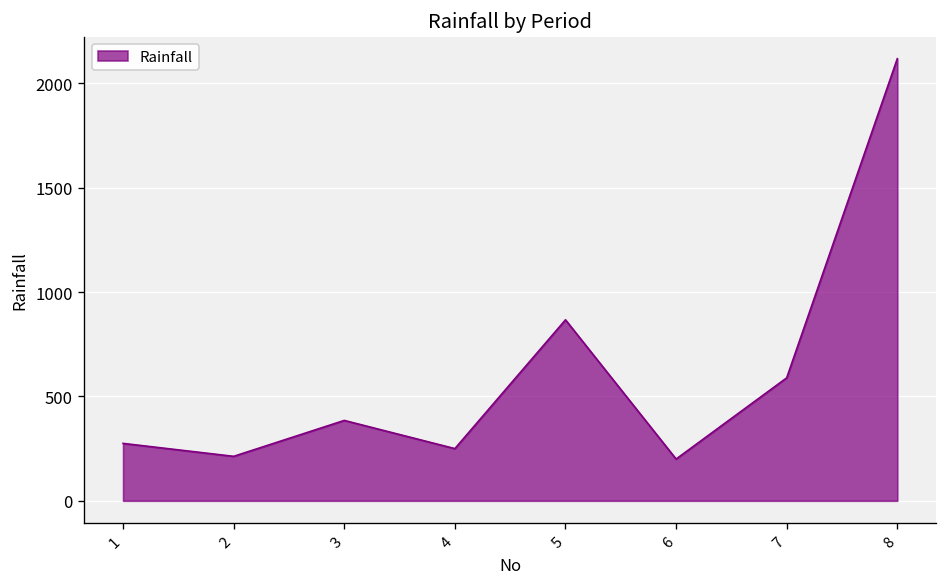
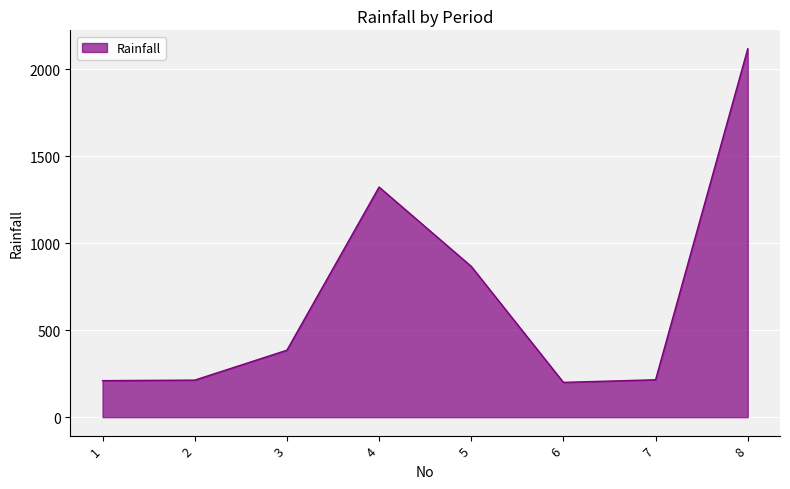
1: 280 -> 210
4: 250 -> 1320
7: 590 -> 220
